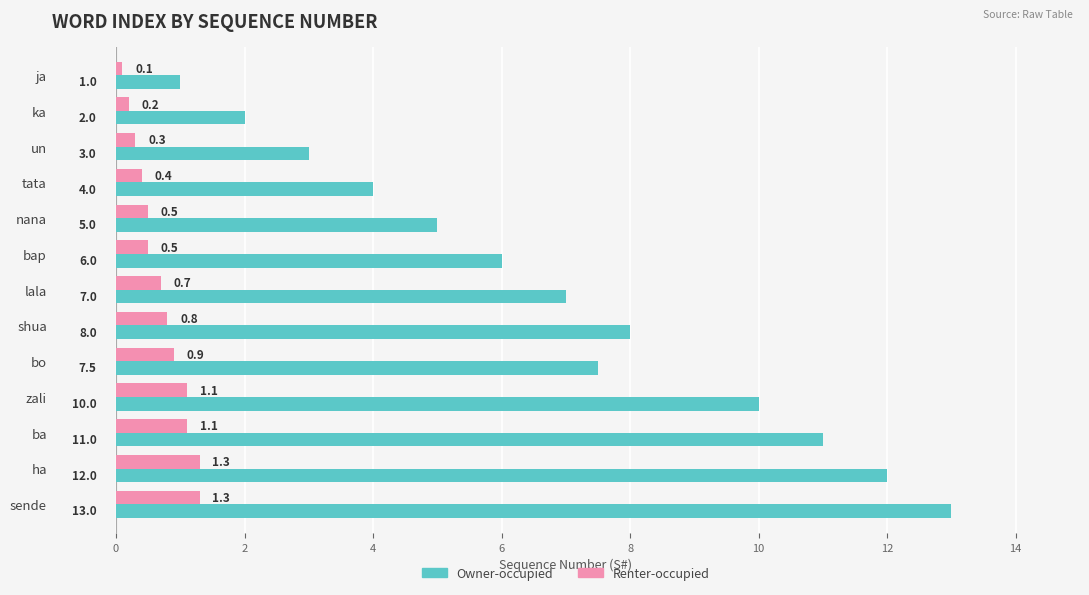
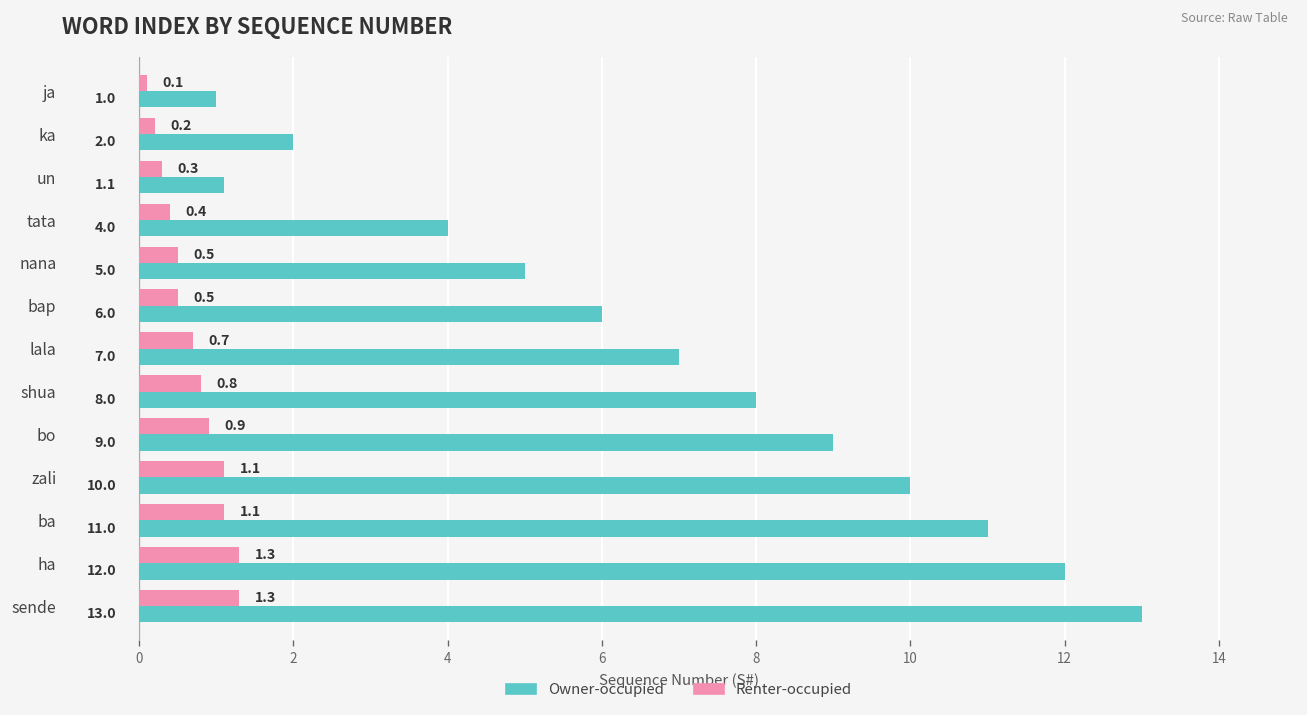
Owner-occupied, un: 3.0 -> 1.1
Owner-occupied, bo: 7.5 -> 9.0
